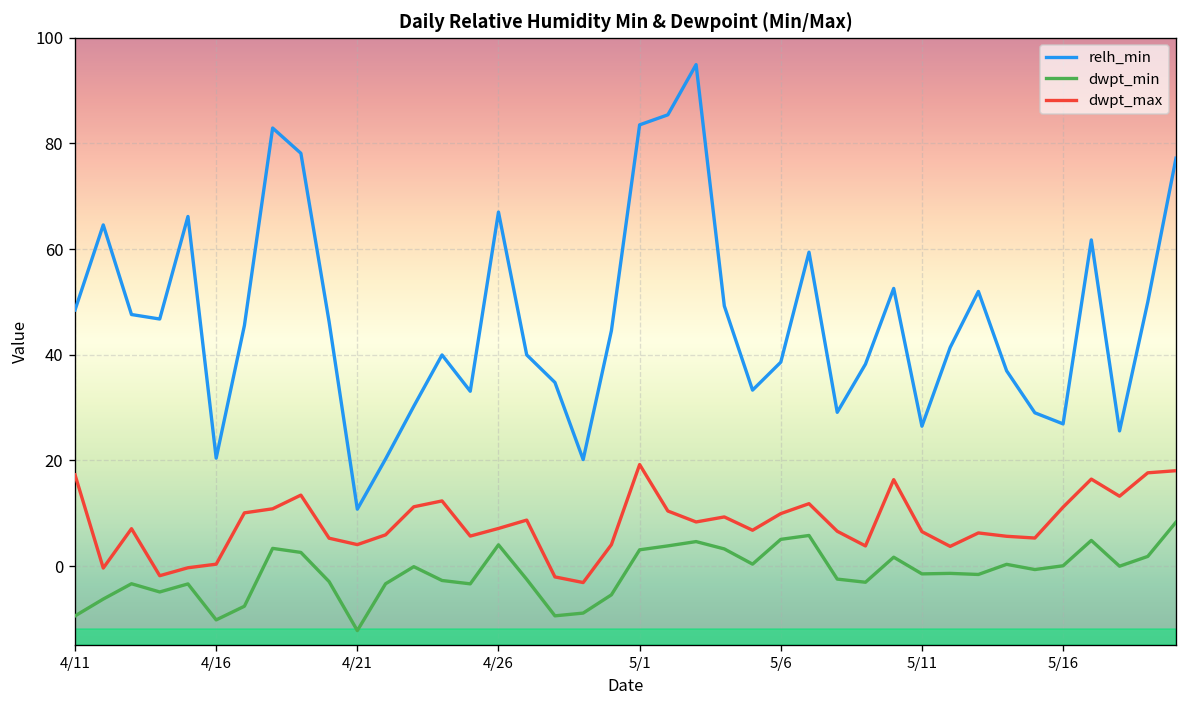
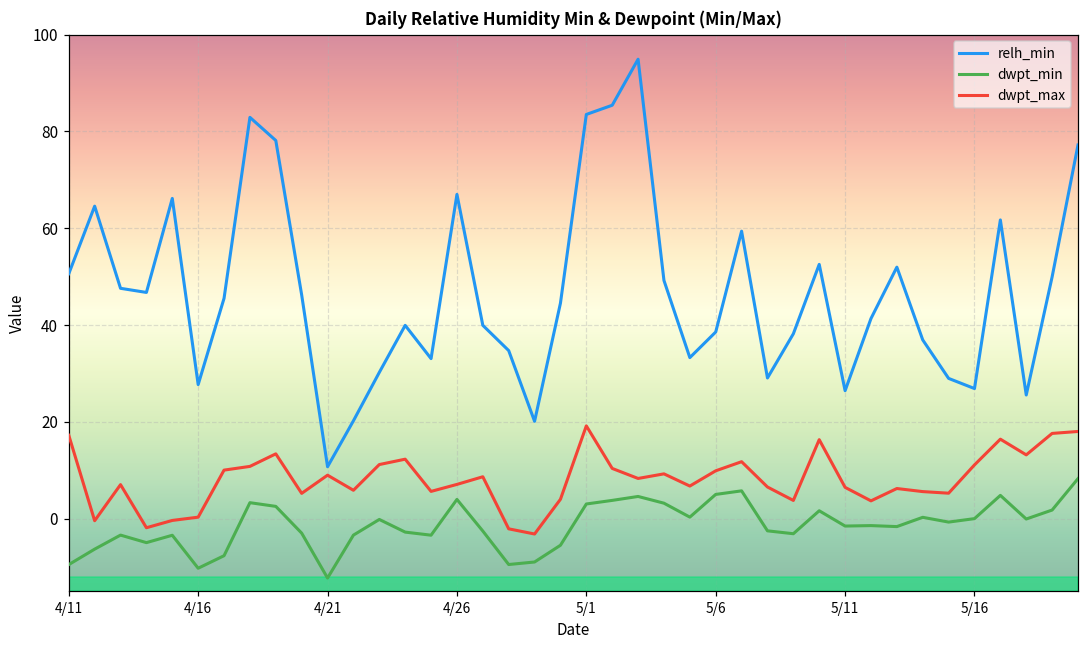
relh_min, 4/11: 48 -> 51
relh_min, 4/16: 20 -> 28
dwpt_max, 4/21: 4 -> 9
